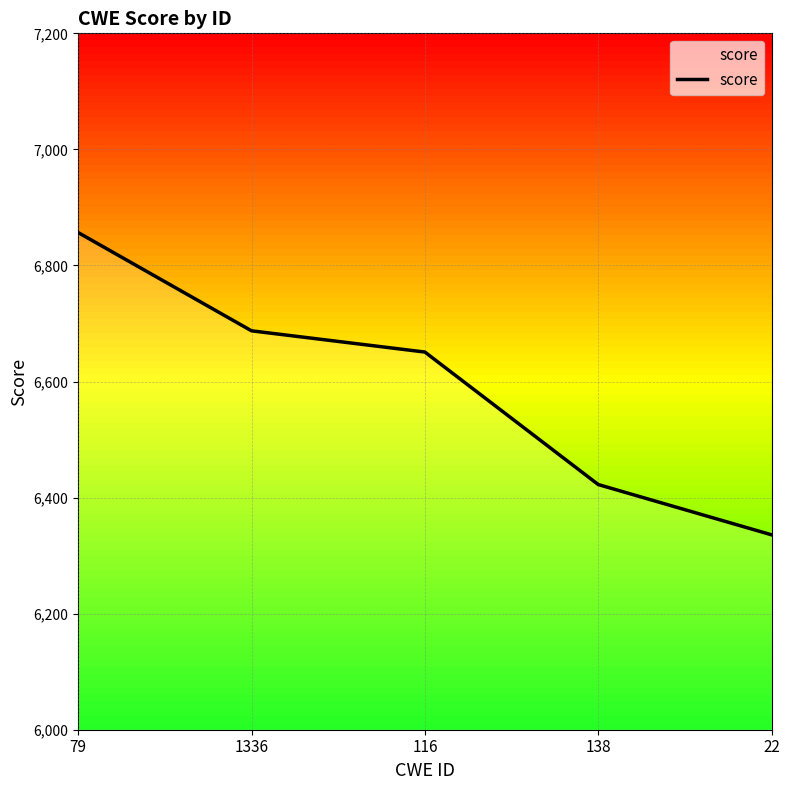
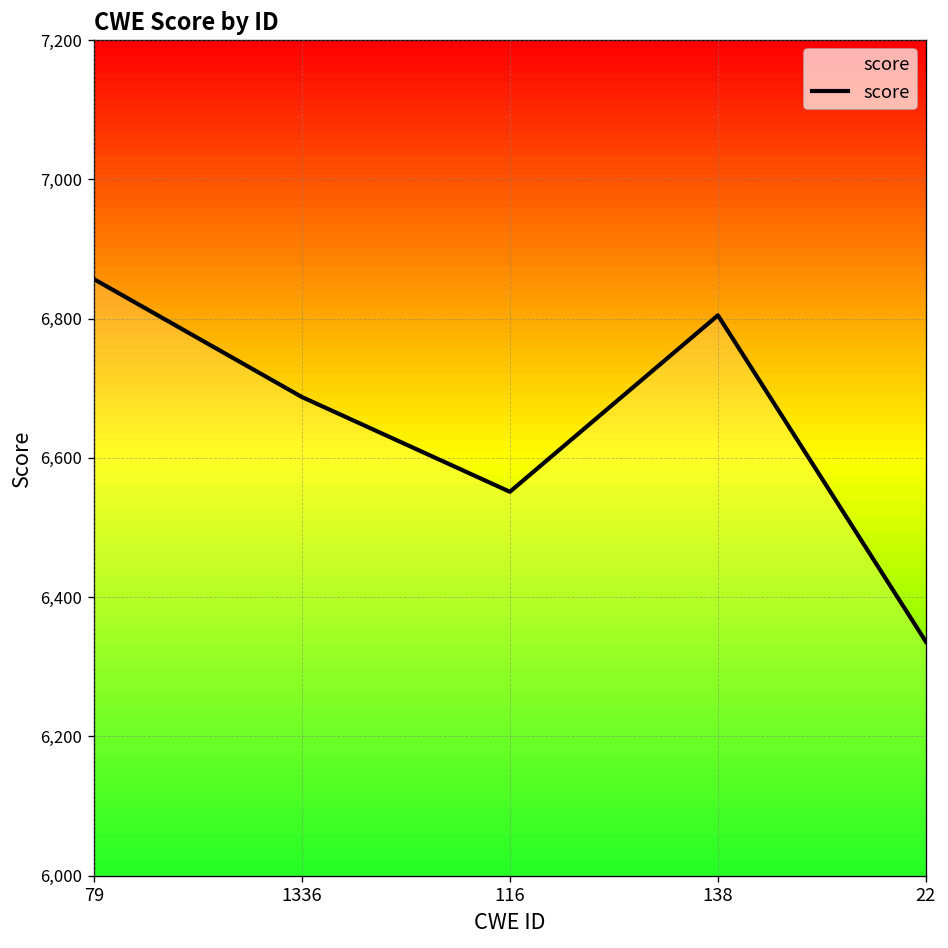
116: 6,650 -> 6,550
138: 6,420 -> 6,800
